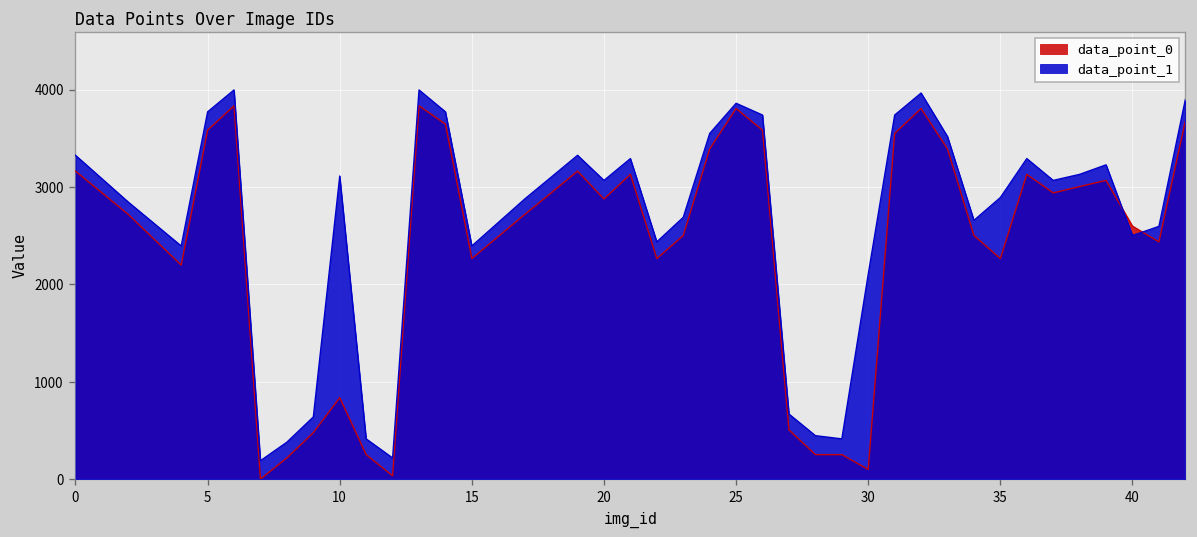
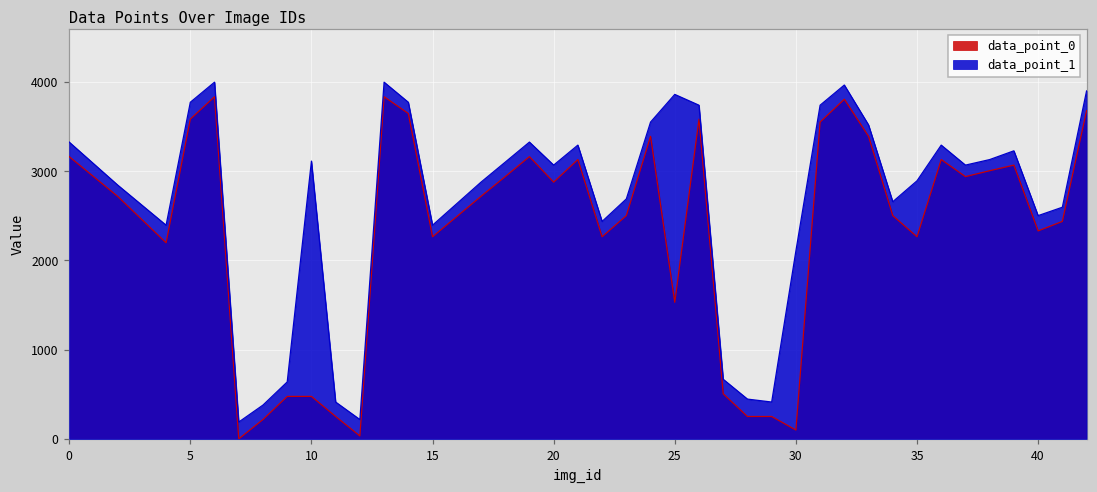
data_point_0, 10: 800 -> 500
data_point_0, 25: 3800 -> 1500
data_point_0, 40: 2600 -> 2300
